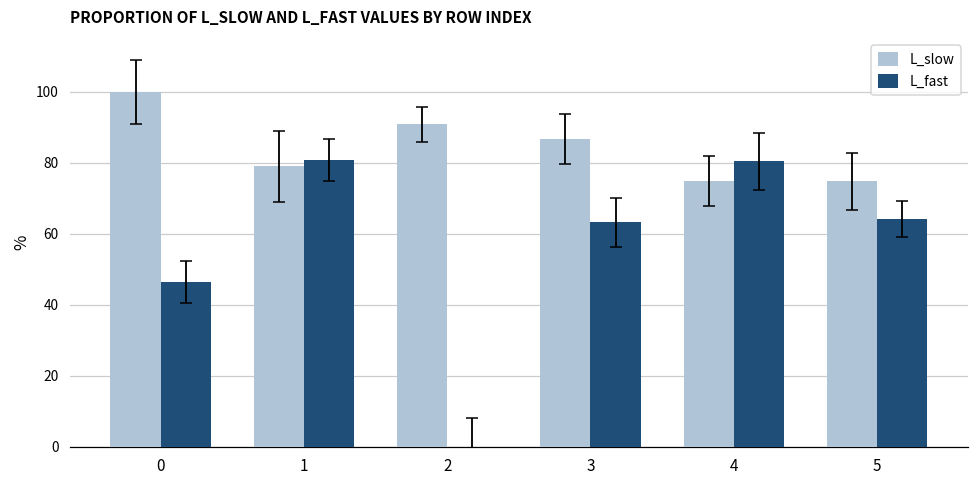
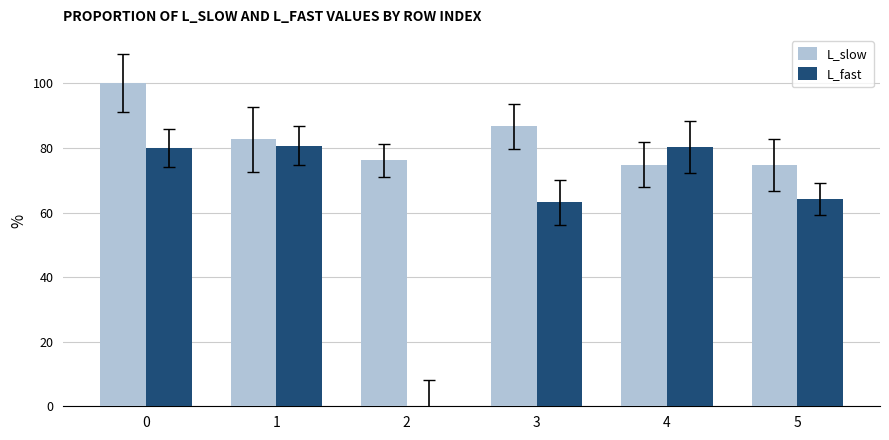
L_fast, 0: 46 -> 80
L_slow, 1: 79 -> 83
L_slow, 2: 91 -> 76
